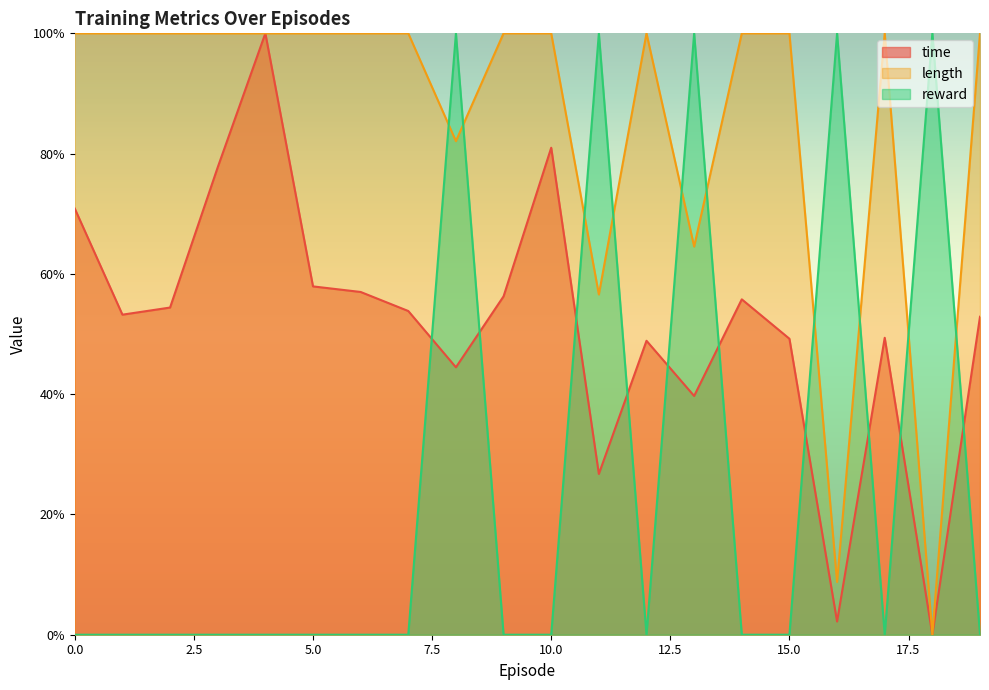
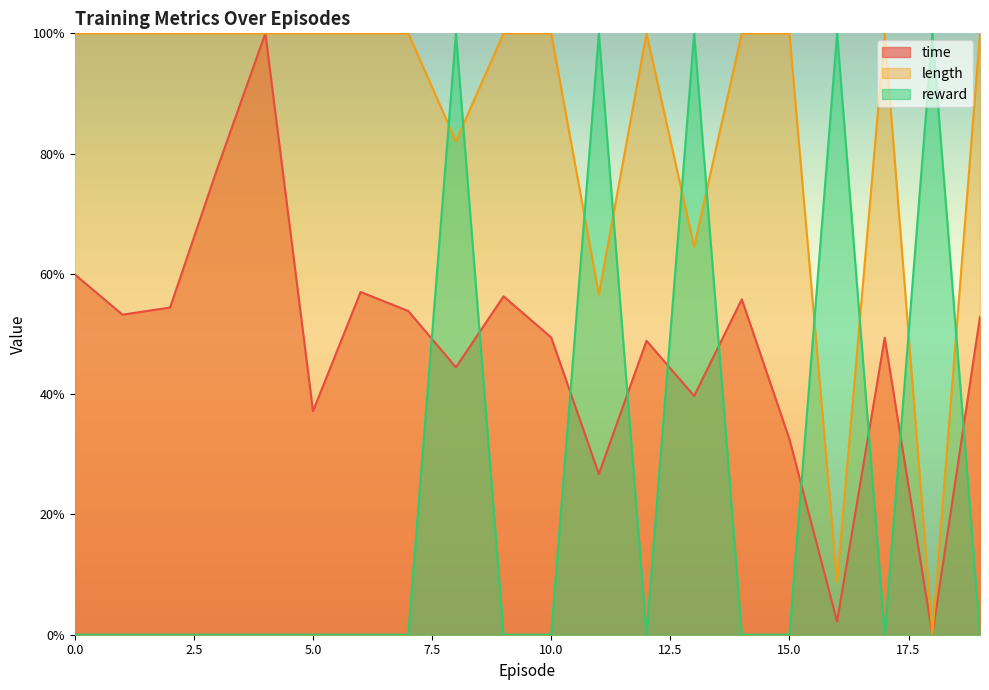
time, 0.0: 71% -> 60%
time, 5.0: 58% -> 37%
time, 10.0: 81% -> 49%
time, 15.0: 49% -> 33%
